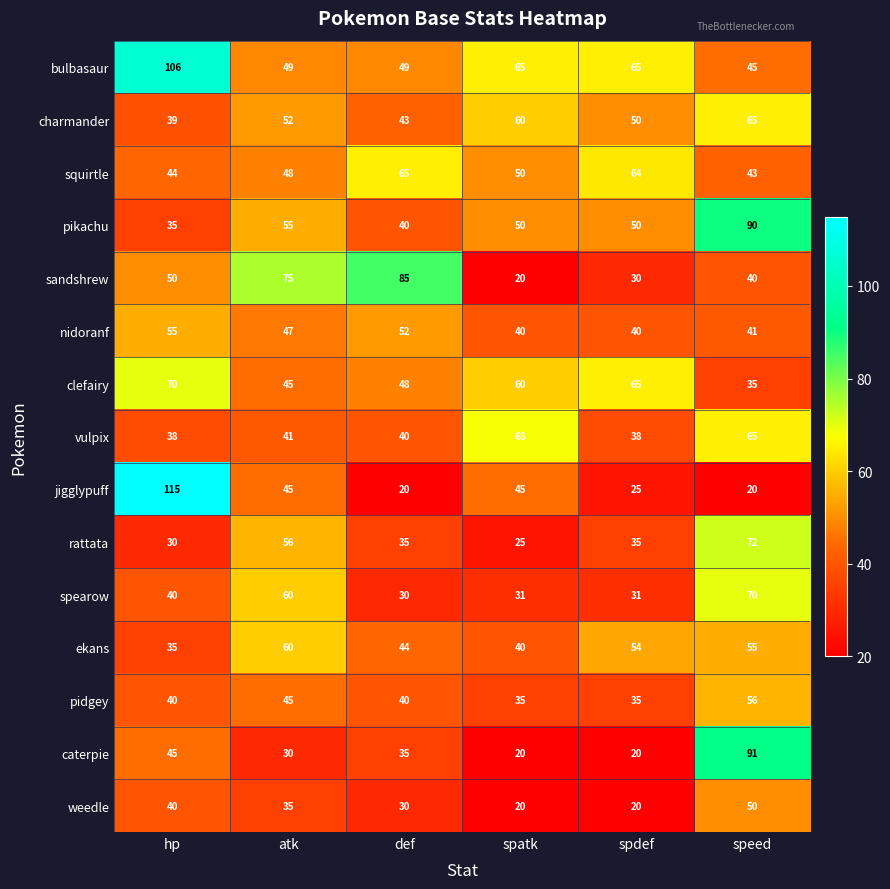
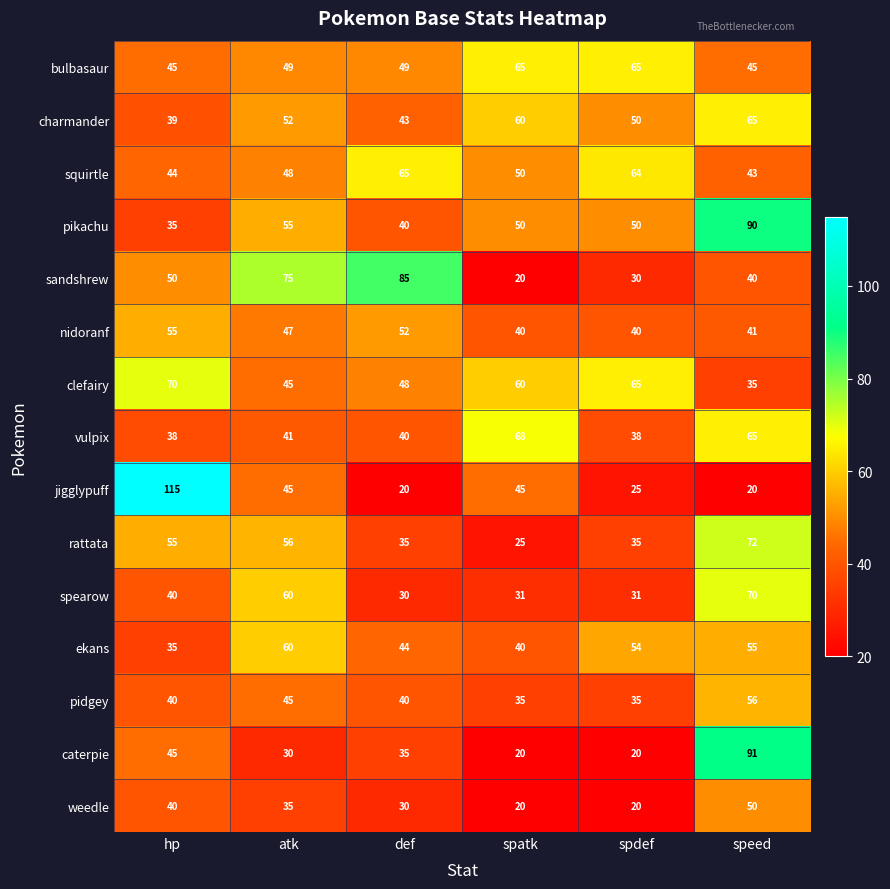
bulbasaur, hp: 106 -> 45
rattata, hp: 30 -> 55
